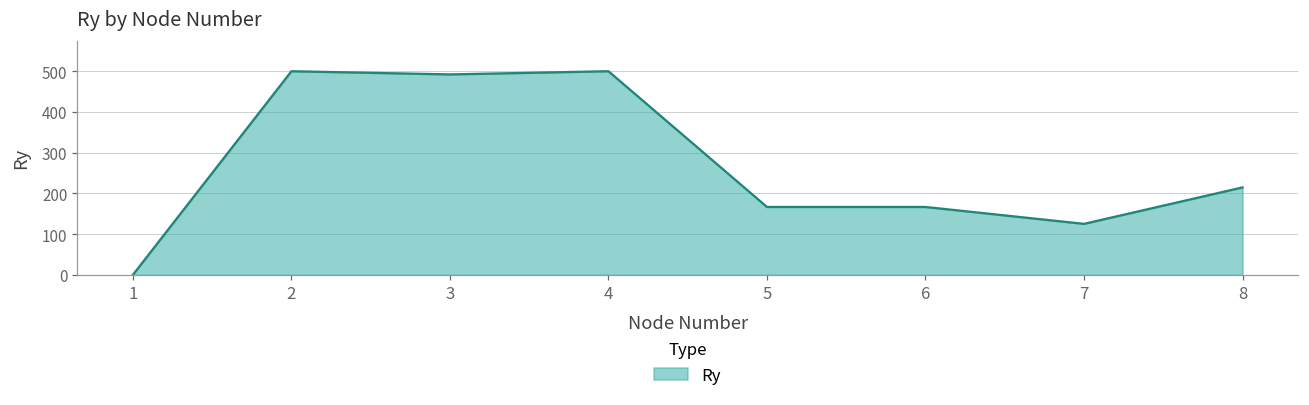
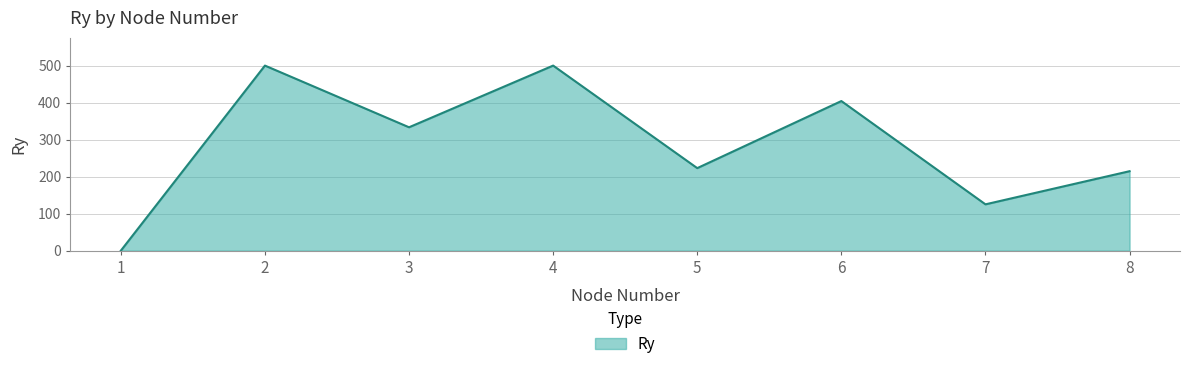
3: 490 -> 330
5: 170 -> 220
6: 170 -> 400
